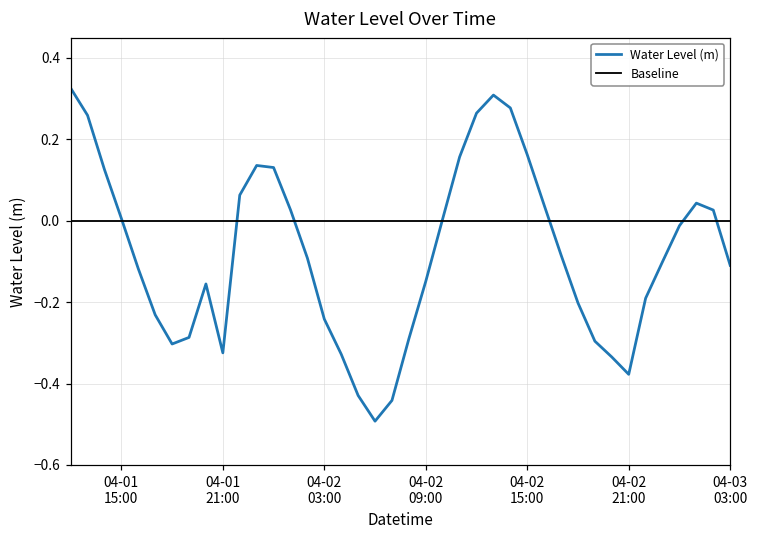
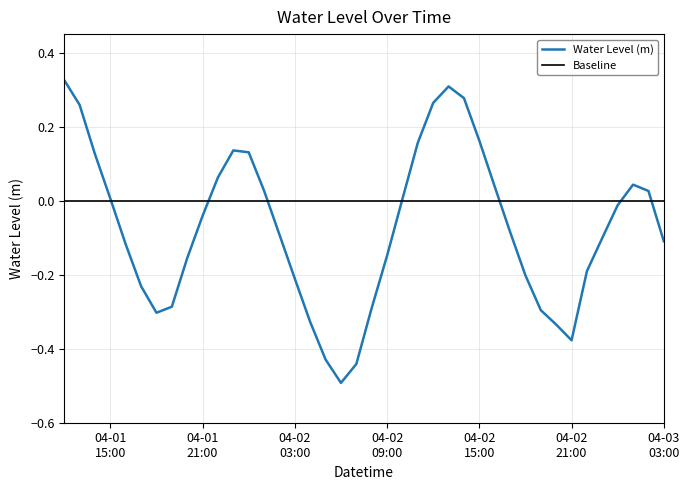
04-01 21:00: -0.32 -> -0.04
04-02 03:00: -0.24 -> -0.21
